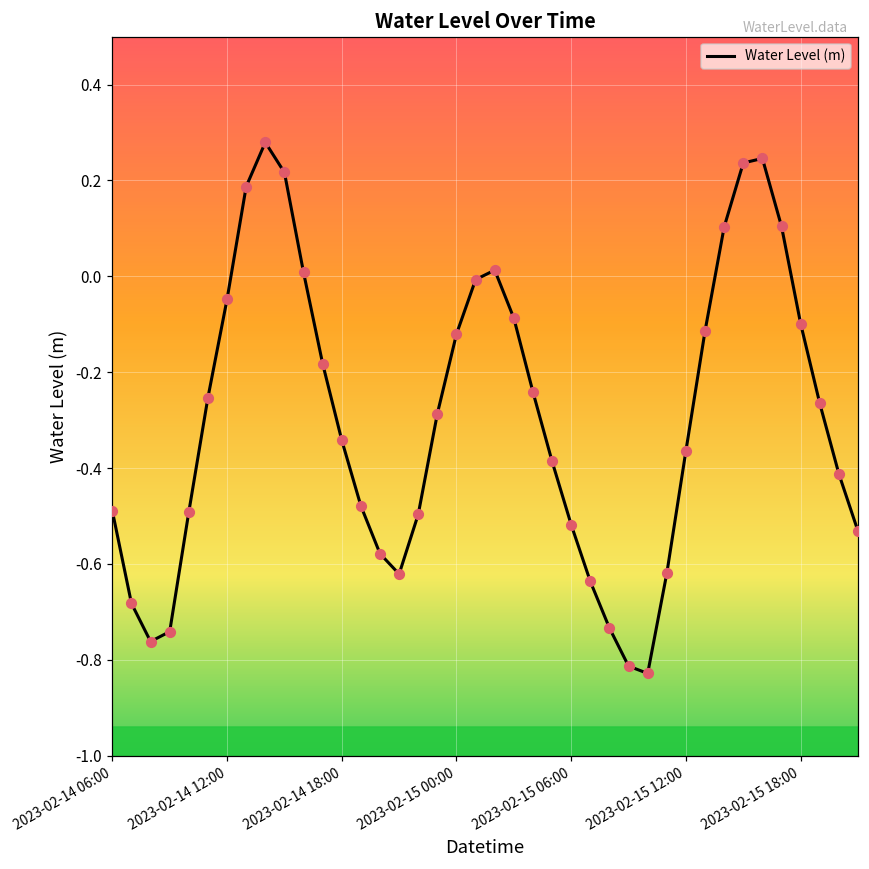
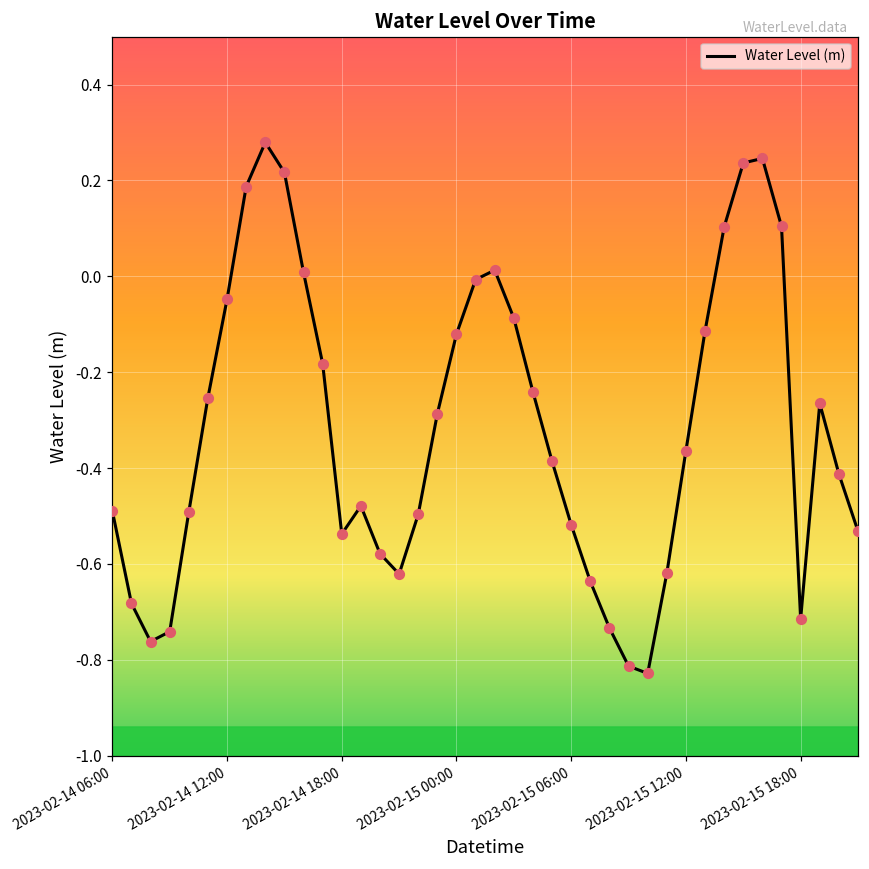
2023-02-14 18:00: -0.34 -> -0.54
2023-02-15 18:00: -0.10 -> -0.71
